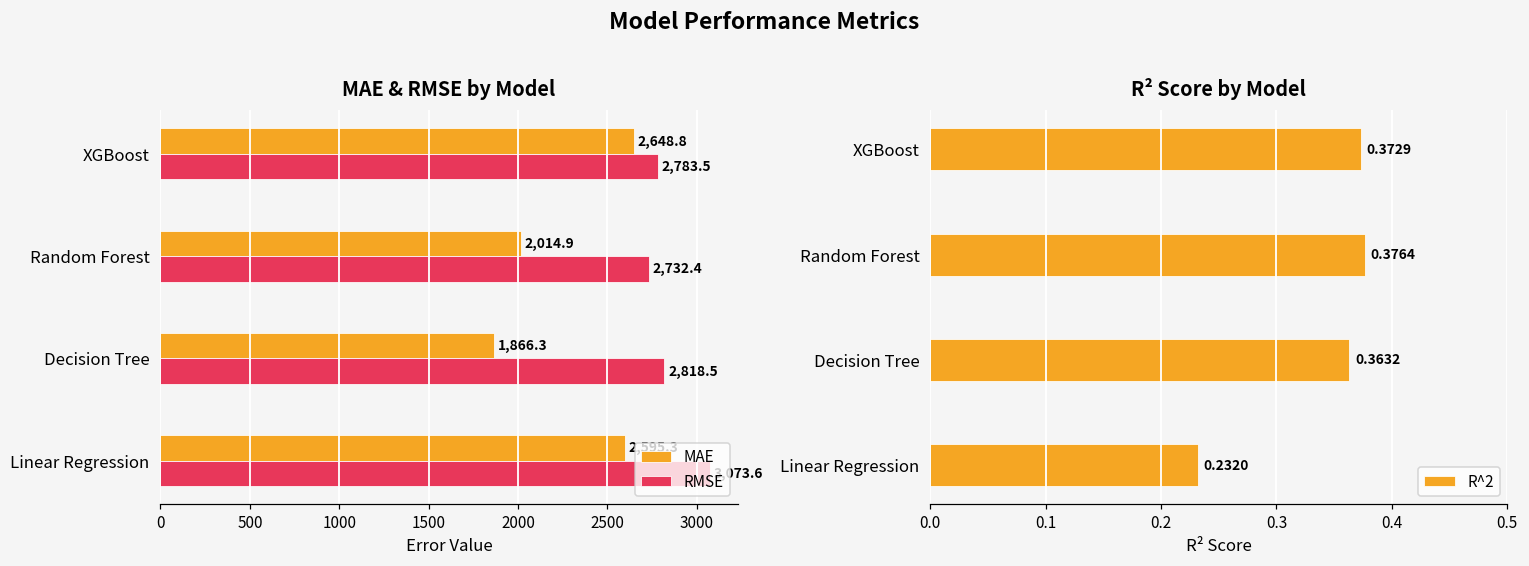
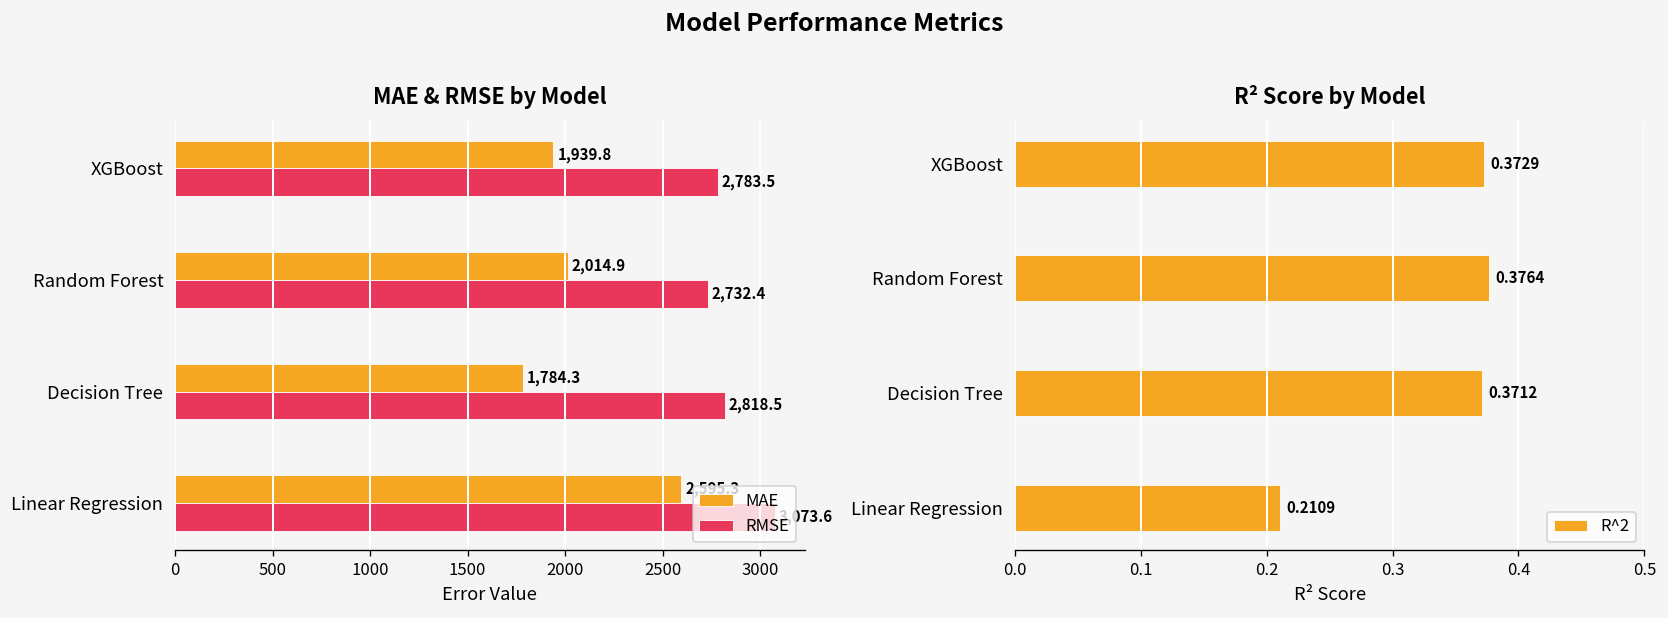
MAE & RMSE by Model, MAE, XGBoost: 2,648.8 -> 1,939.8
MAE & RMSE by Model, MAE, Decision Tree: 1,866.3 -> 1,784.3
R² Score by Model, Decision Tree: 0.3632 -> 0.3712
R² Score by Model, Linear Regression: 0.2320 -> 0.2109
